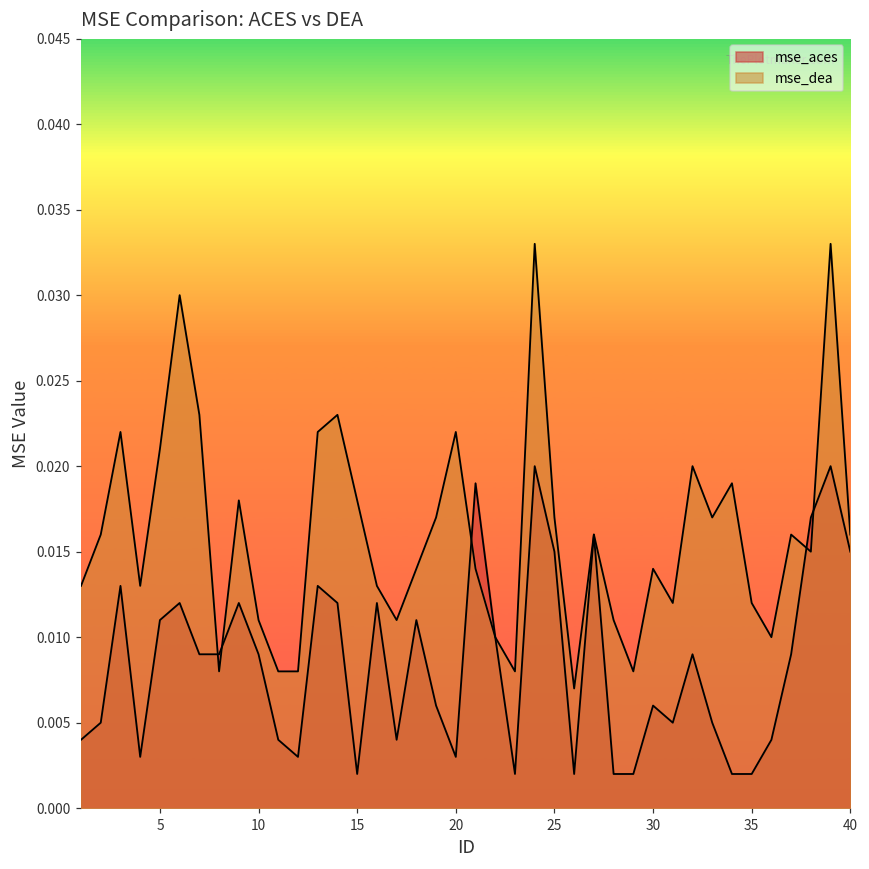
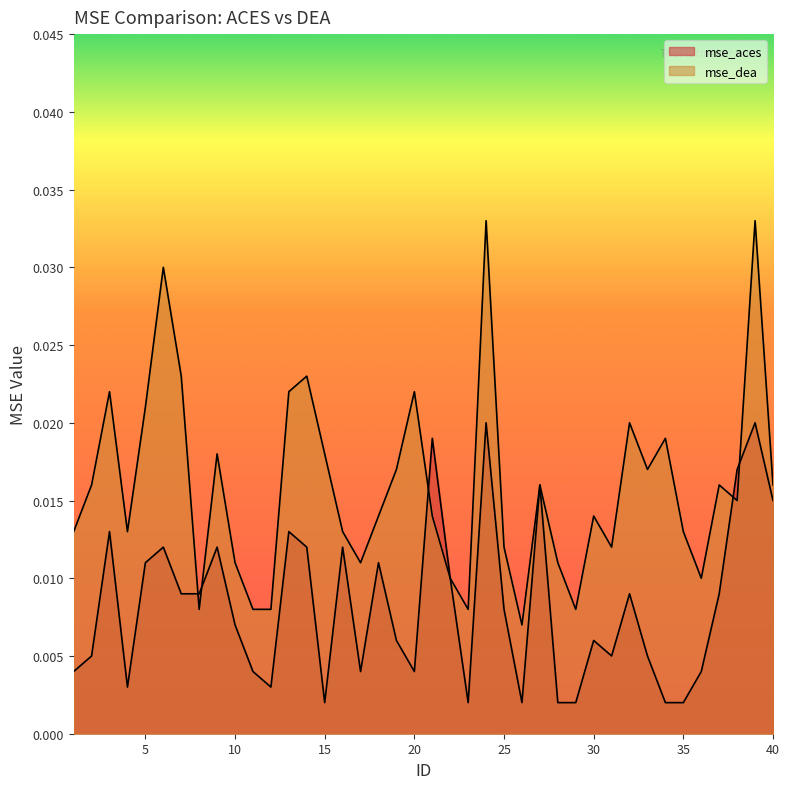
mse_aces, 10: 0.009 -> 0.007
mse_aces, 20: 0.003 -> 0.004
mse_aces, 25: 0.015 -> 0.008
mse_dea, 25: 0.017 -> 0.012
mse_dea, 35: 0.012 -> 0.013
